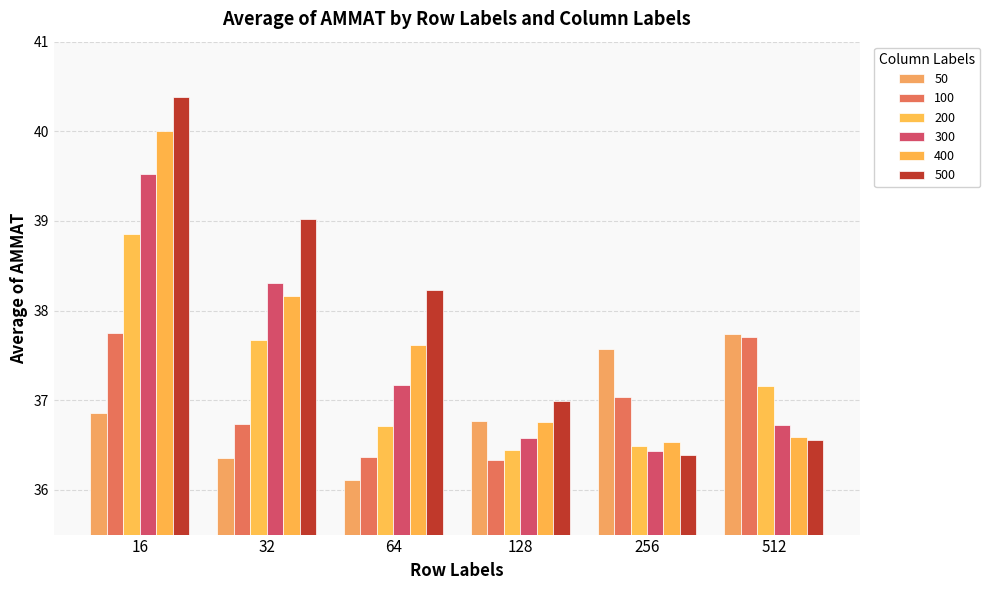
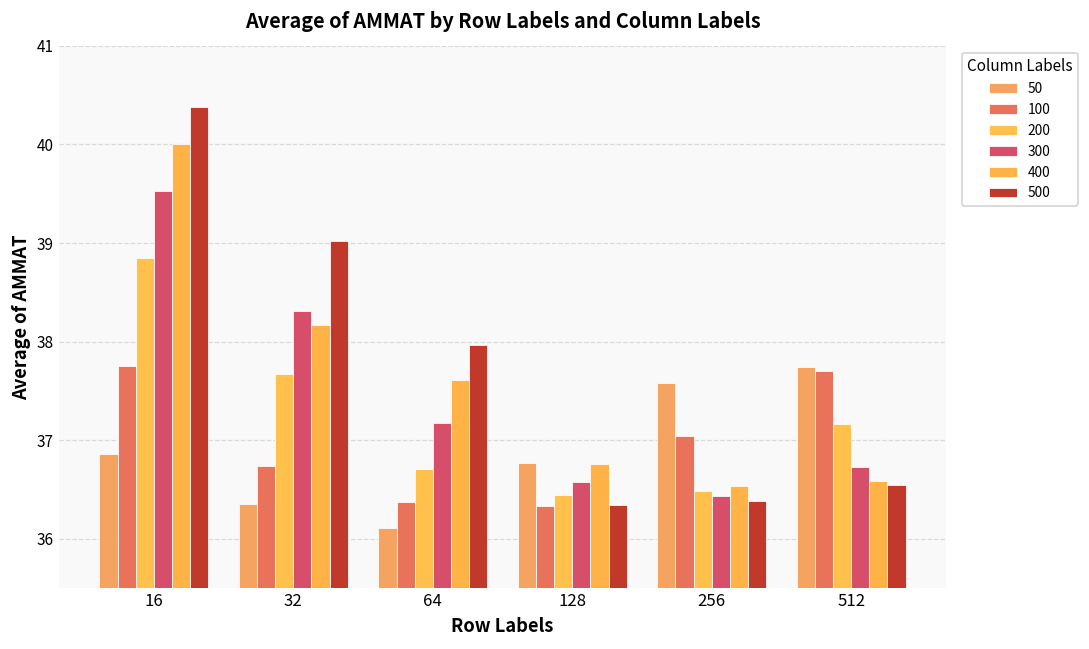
500, 64: 38.2 -> 38.0
500, 128: 37.0 -> 36.3
